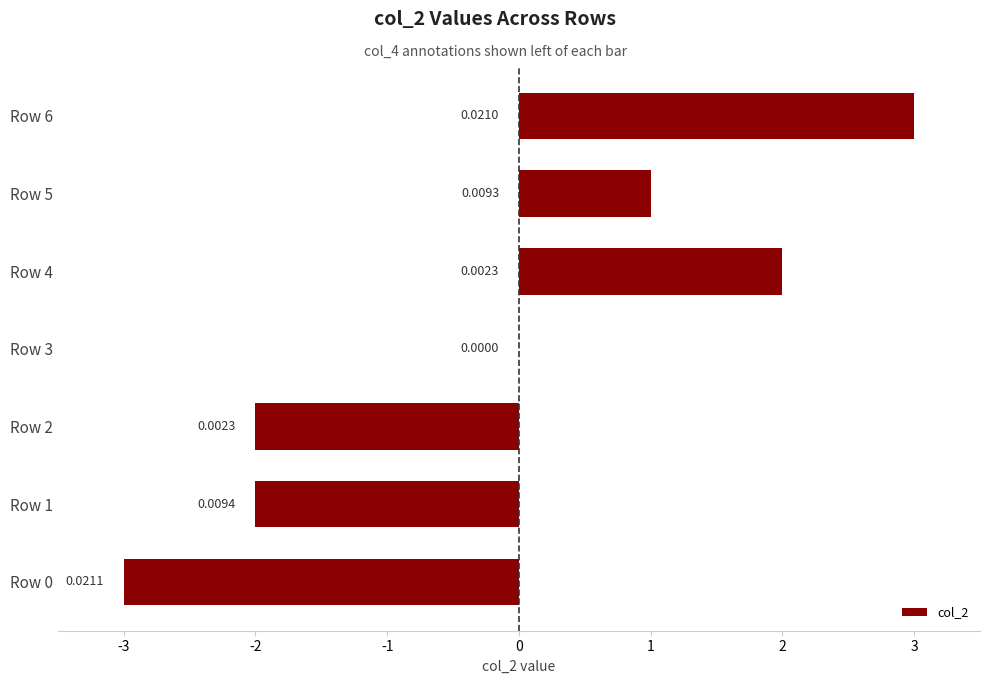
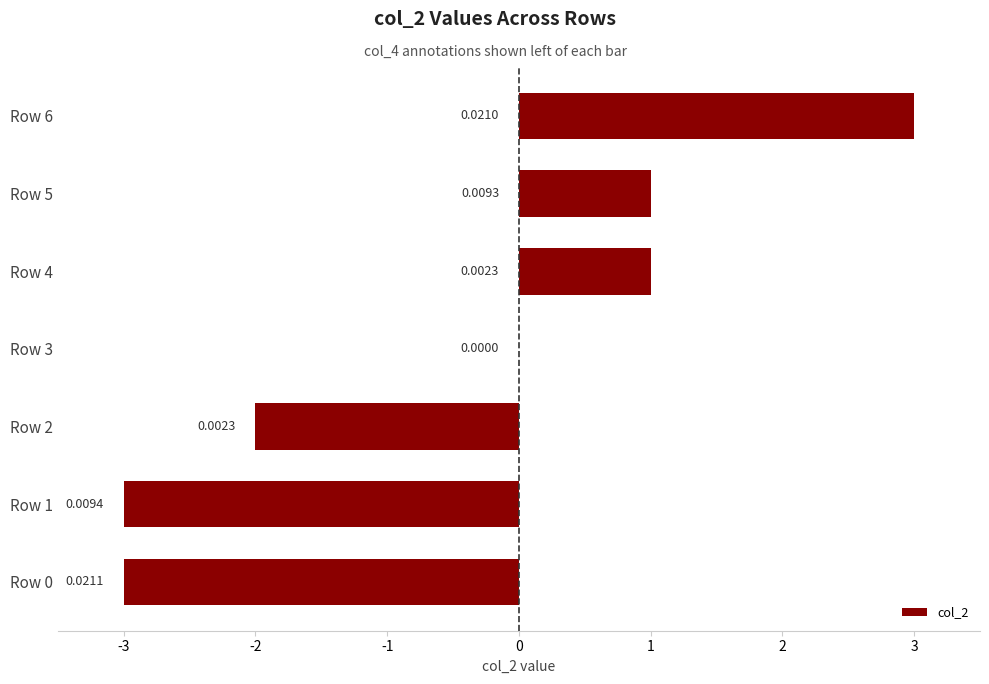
Row 4: 2 -> 1
Row 1: -2 -> -3
